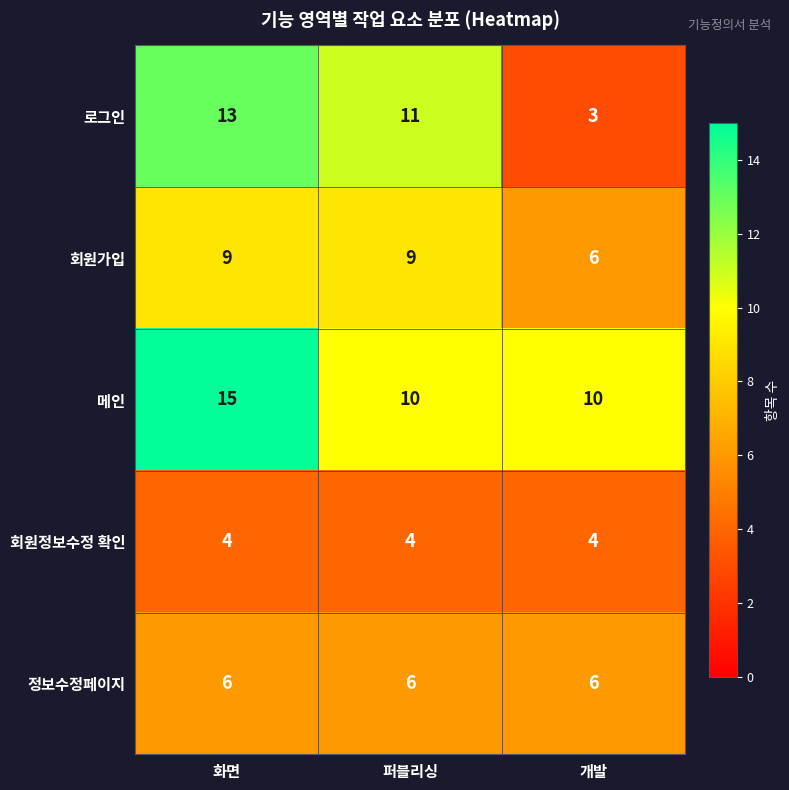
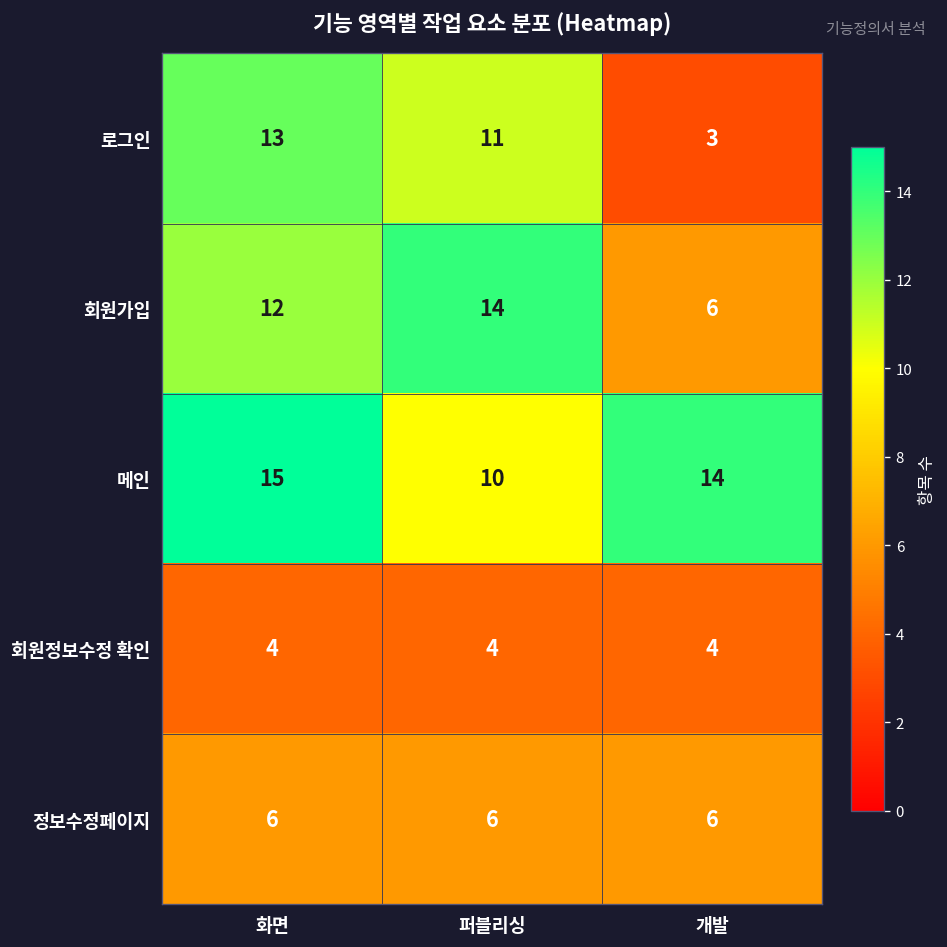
회원가입, 화면: 9 -> 12
회원가입, 퍼블리싱: 9 -> 14
메인, 개발: 10 -> 14
